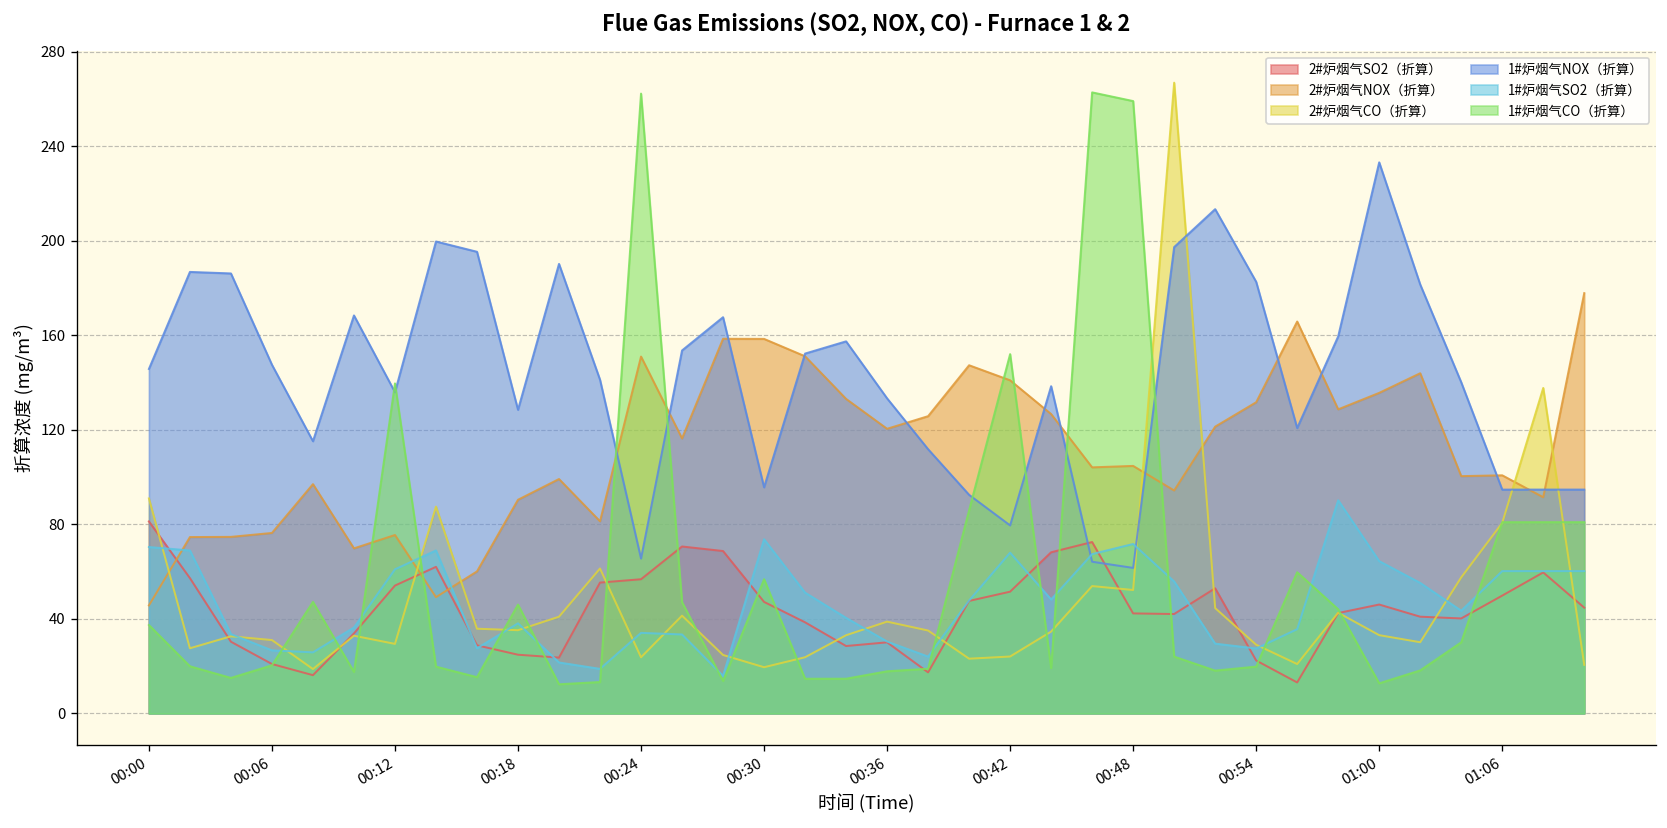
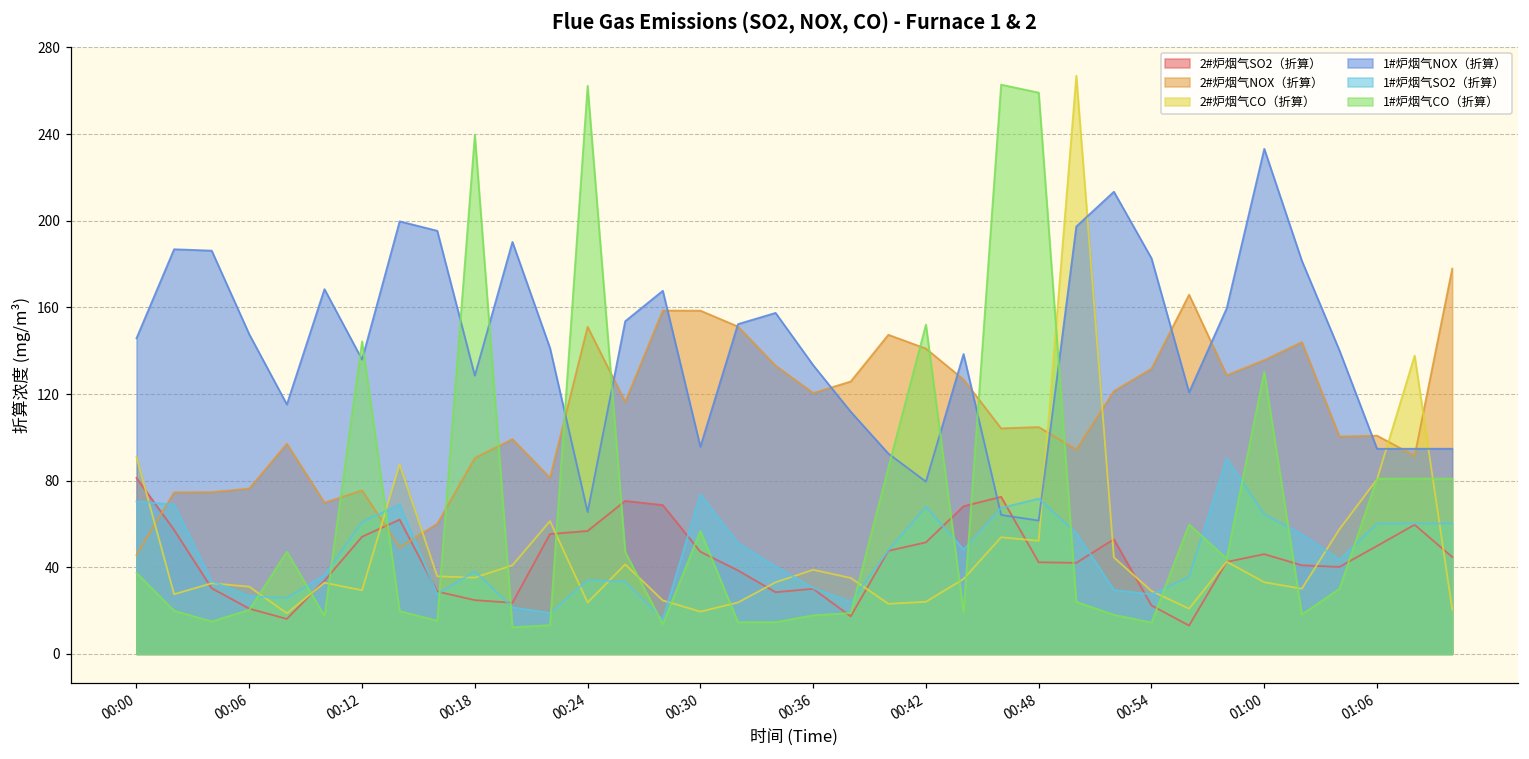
1#炉烟气CO（折算）, 00:12: 140 -> 144
1#炉烟气CO（折算）, 00:18: 46 -> 240
1#炉烟气CO（折算）, 00:54: 20 -> 14
1#炉烟气CO（折算）, 01:00: 13 -> 130
